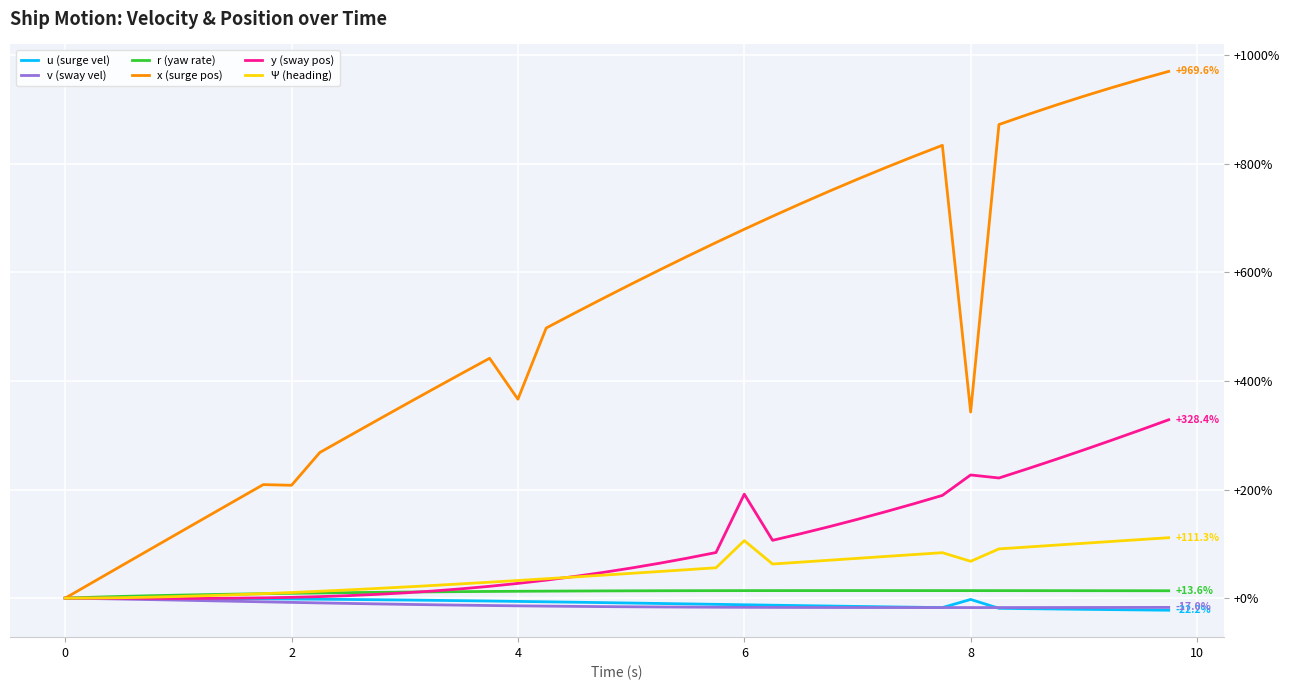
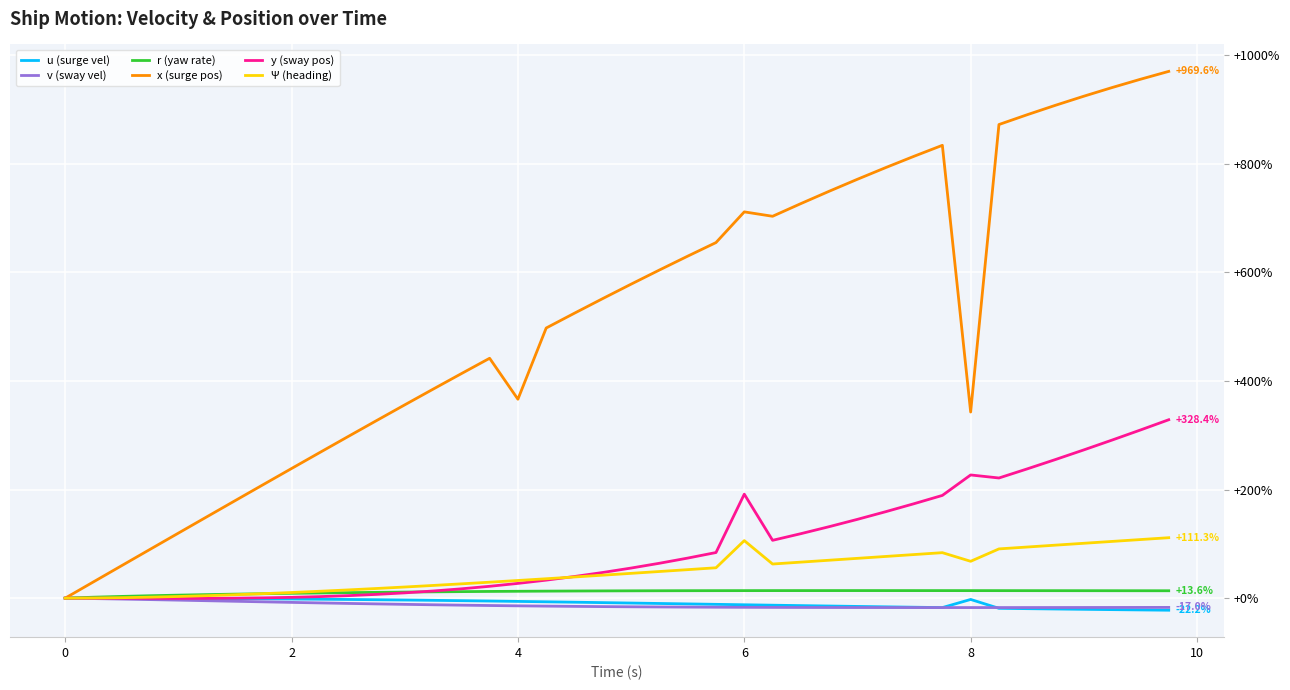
x (surge pos), 2: +210% -> +240%
x (surge pos), 6: +680% -> +710%
